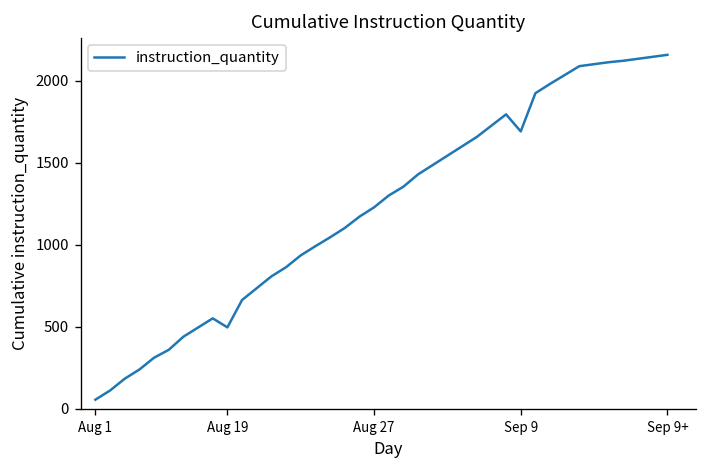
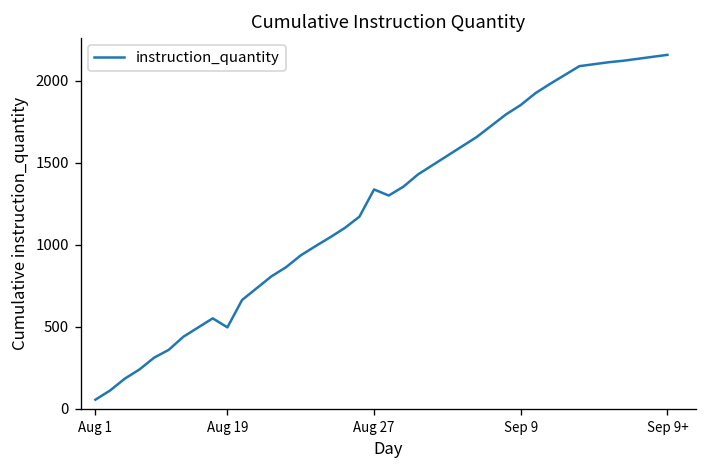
Aug 27: 1230 -> 1340
Sep 9: 1690 -> 1850
